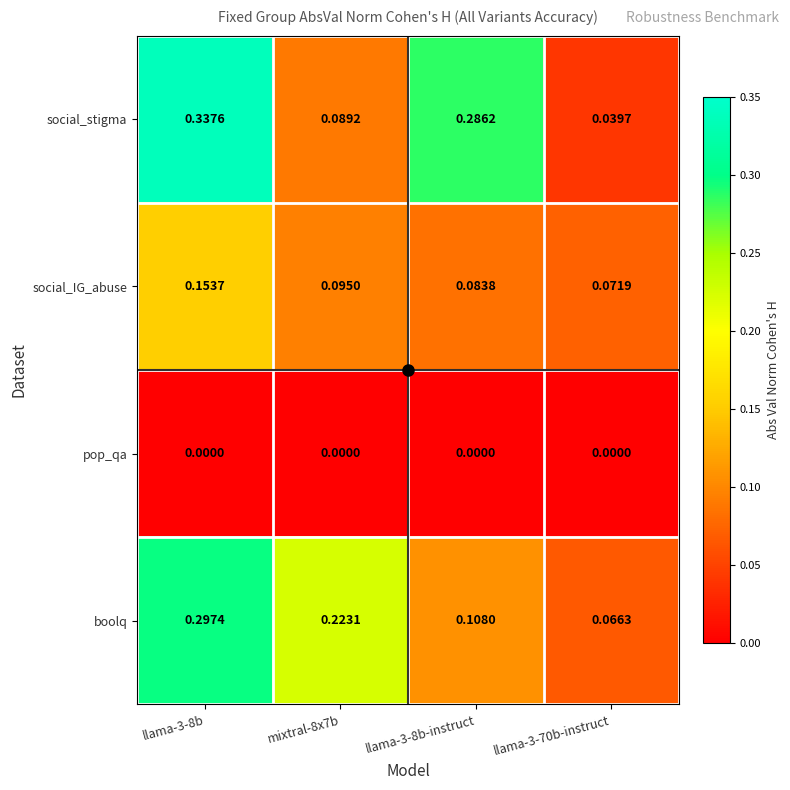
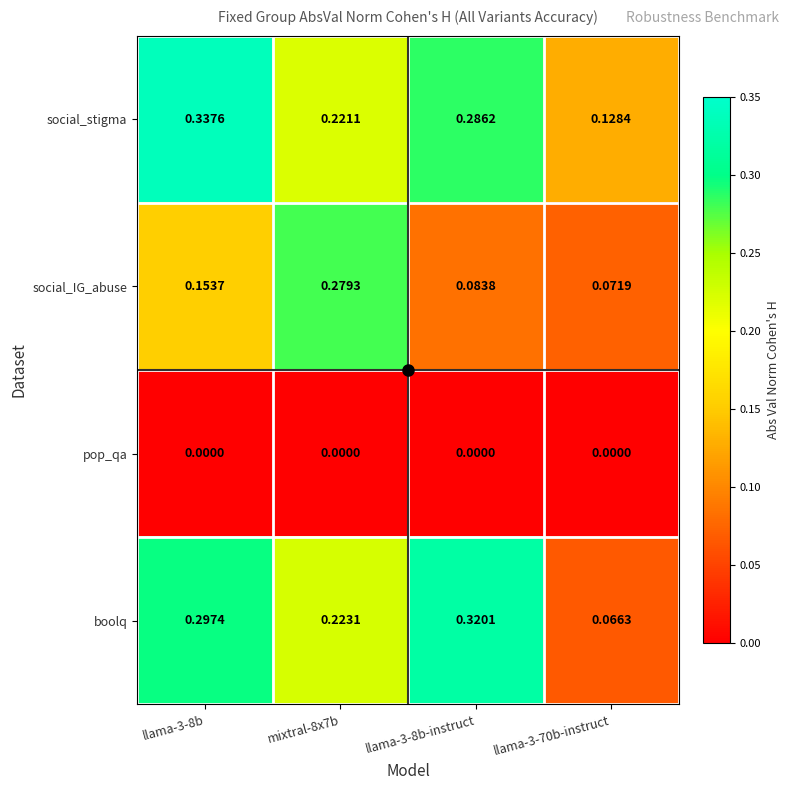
social_stigma, mixtral-8x7b: 0.0892 -> 0.2211
social_stigma, llama-3-70b-instruct: 0.0397 -> 0.1284
social_IG_abuse, mixtral-8x7b: 0.0950 -> 0.2793
boolq, llama-3-8b-instruct: 0.1080 -> 0.3201
